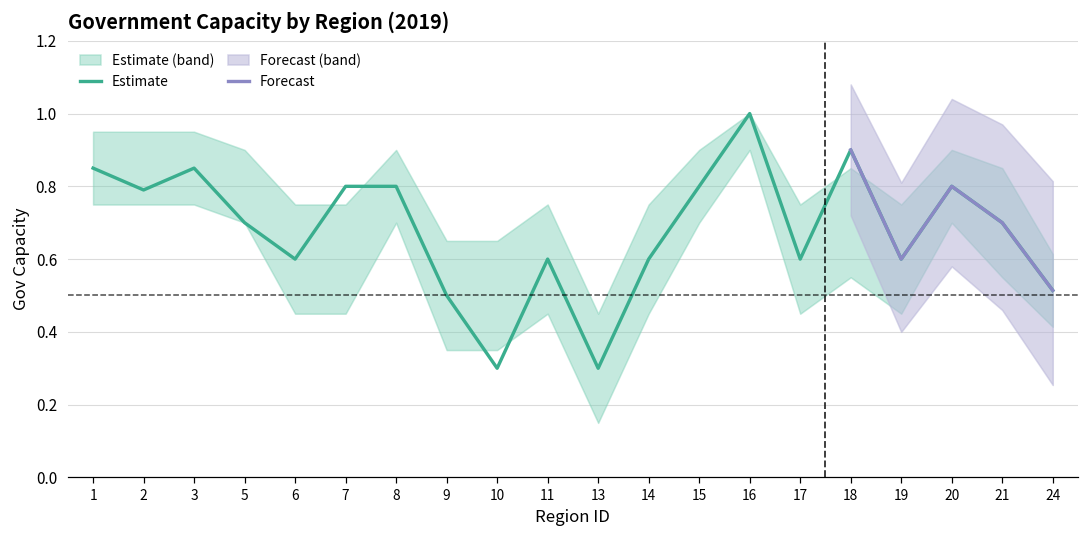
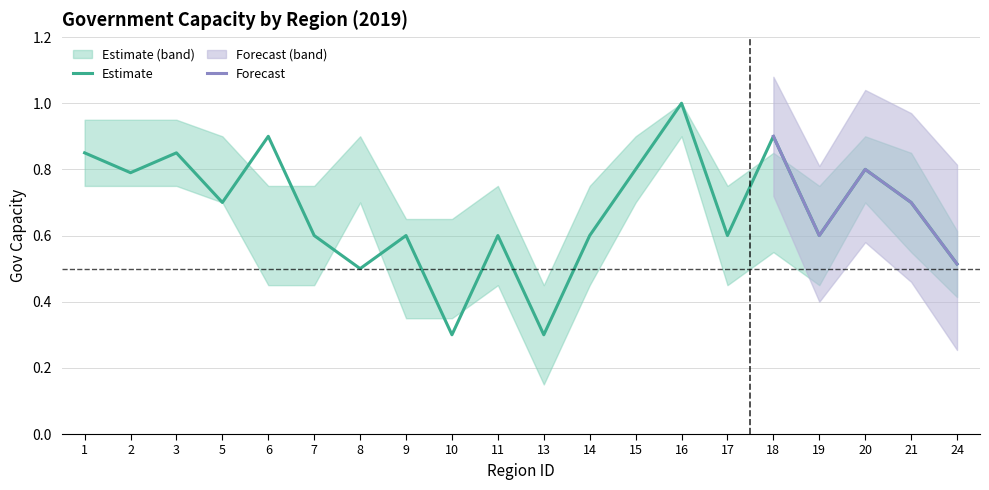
Estimate, 6: 0.6 -> 0.9
Estimate, 7: 0.8 -> 0.6
Estimate, 8: 0.8 -> 0.5
Estimate, 9: 0.5 -> 0.6
